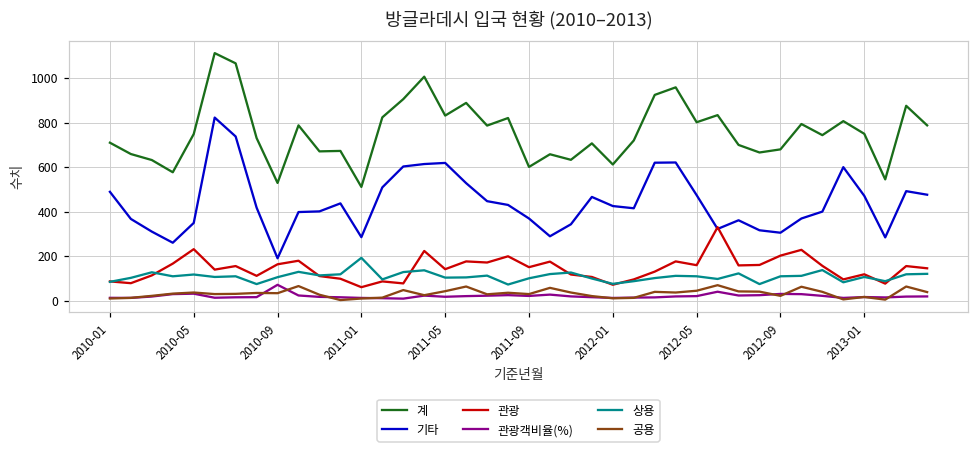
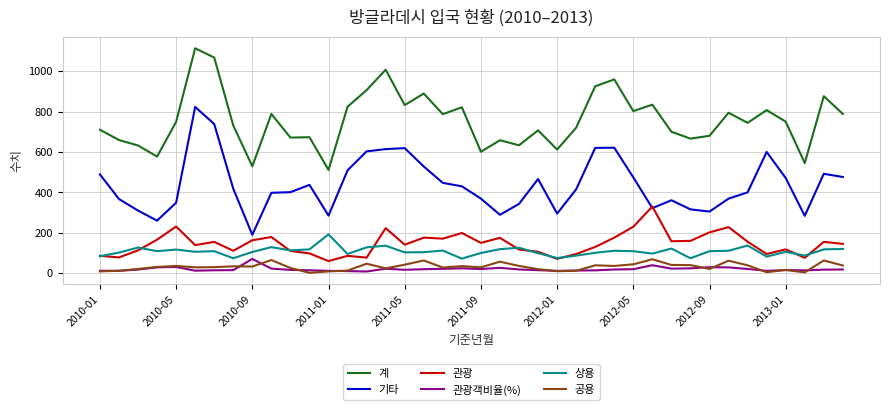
기타, 2012-01: 430 -> 300
관광, 2012-05: 160 -> 230
